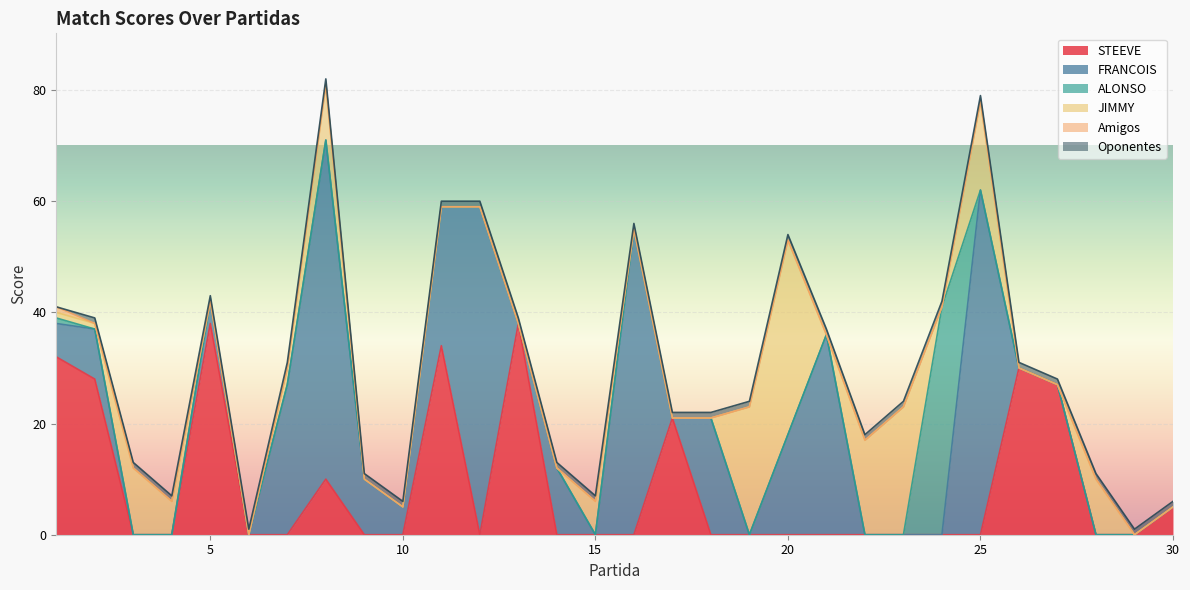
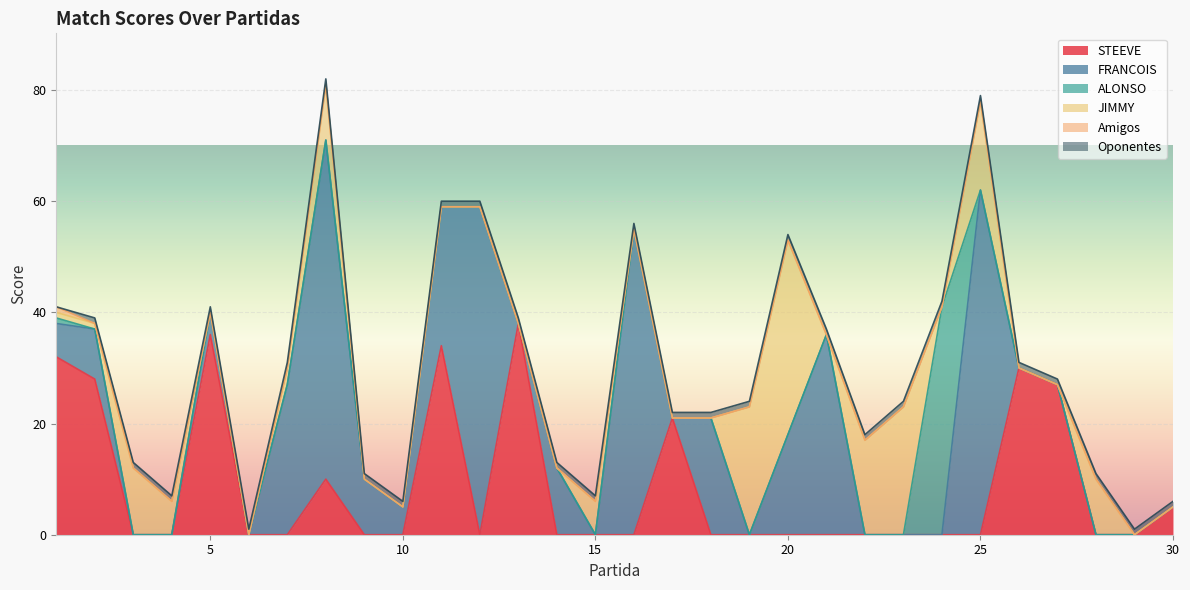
STEEVE, 5: 38 -> 36
